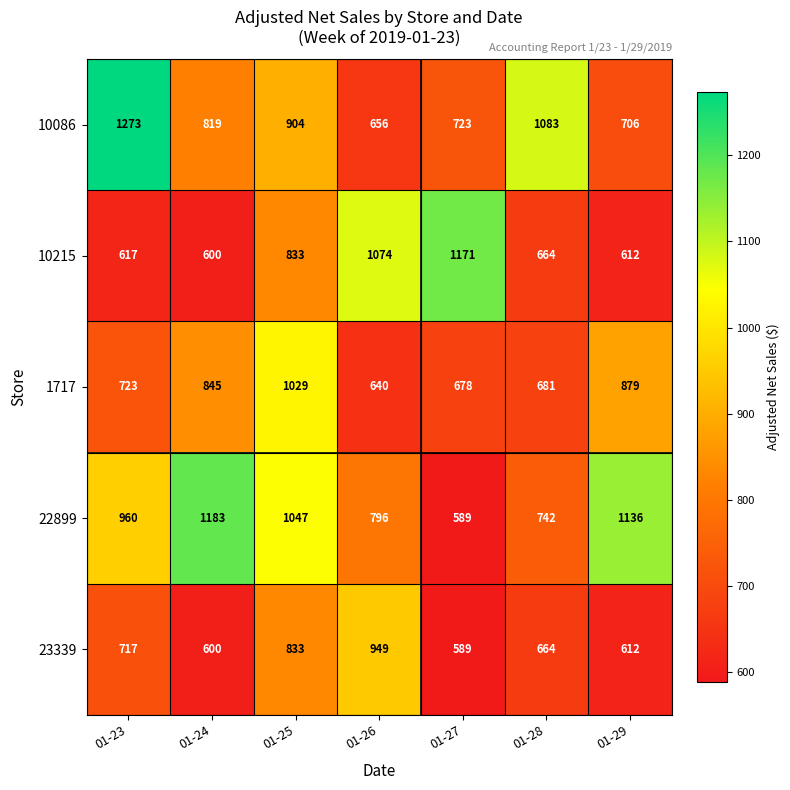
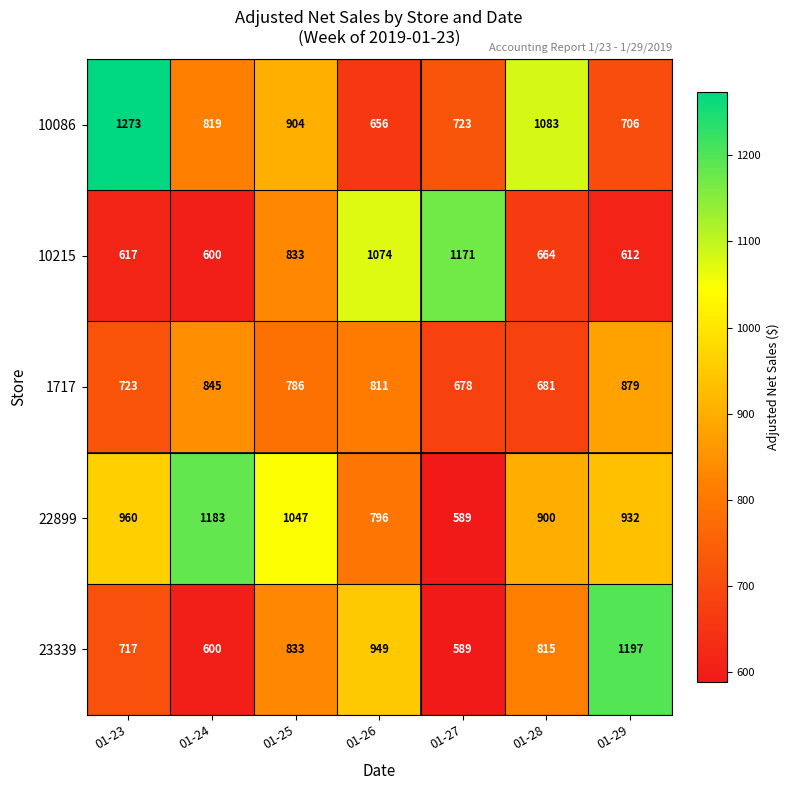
1717, 01-25: 1029 -> 786
1717, 01-26: 640 -> 811
22899, 01-28: 742 -> 900
22899, 01-29: 1136 -> 932
23339, 01-28: 664 -> 815
23339, 01-29: 612 -> 1197
